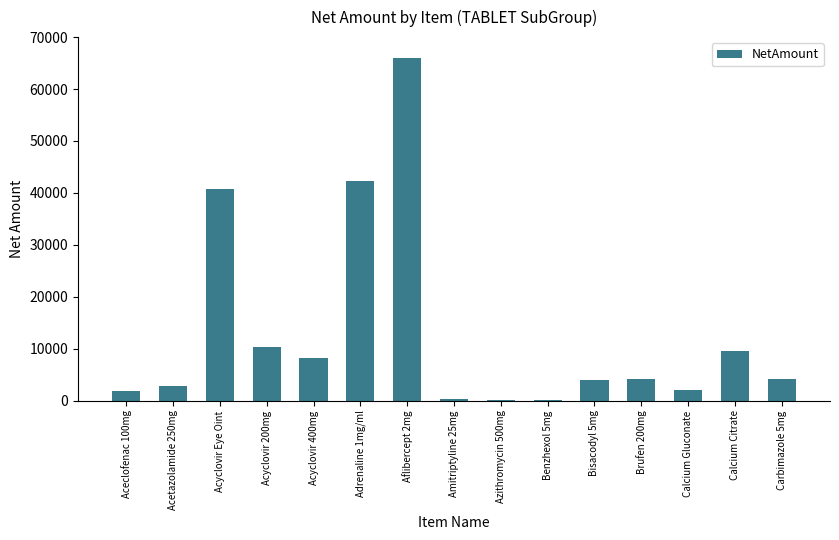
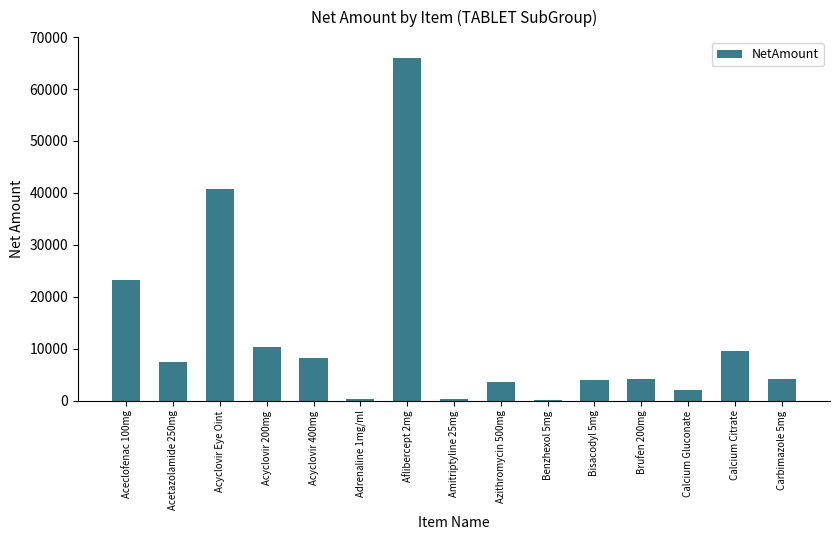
Aceclofenac 100mg: 2000 -> 23000
Acetazolamide 250mg: 3000 -> 8000
Adrenaline 1mg/ml: 42000 -> 0
Azithromycin 500mg: 0 -> 4000
